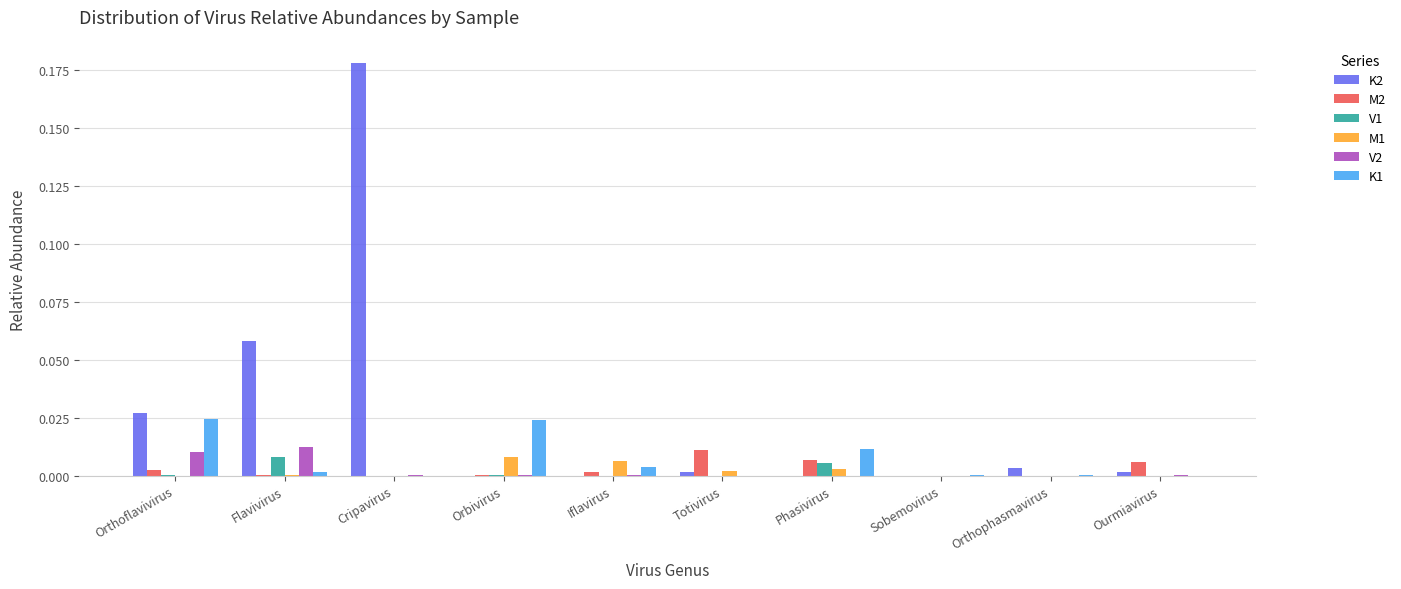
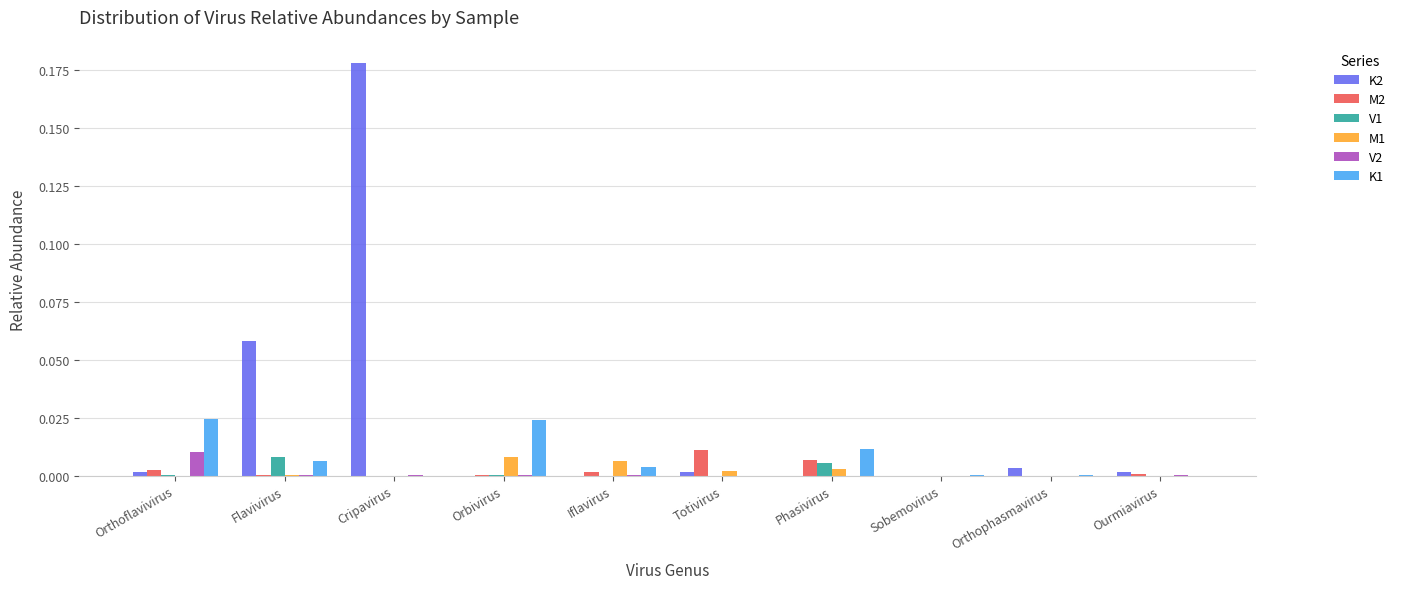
K2, Orthoflavivirus: 0.027 -> 0.002
V2, Flavivirus: 0.012 -> 0.000
K1, Flavivirus: 0.001 -> 0.006
M2, Ourmiavirus: 0.006 -> 0.001
